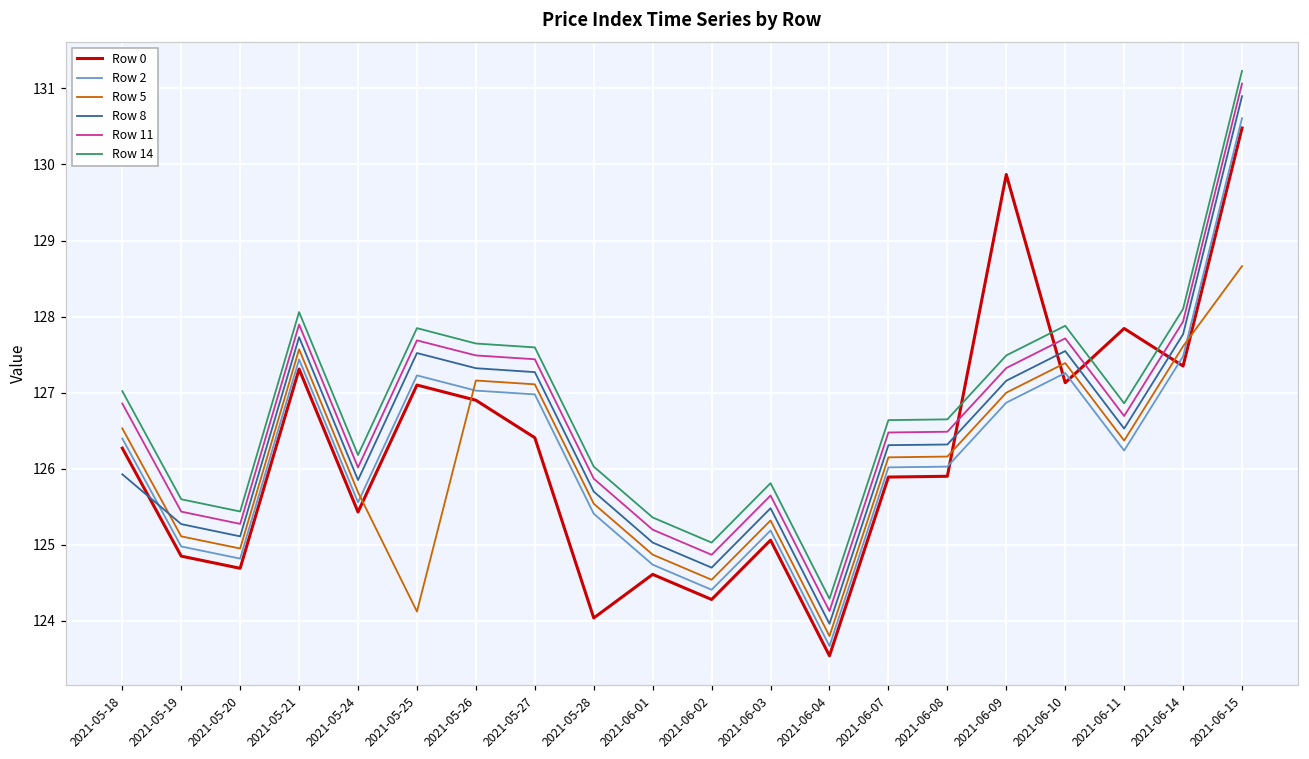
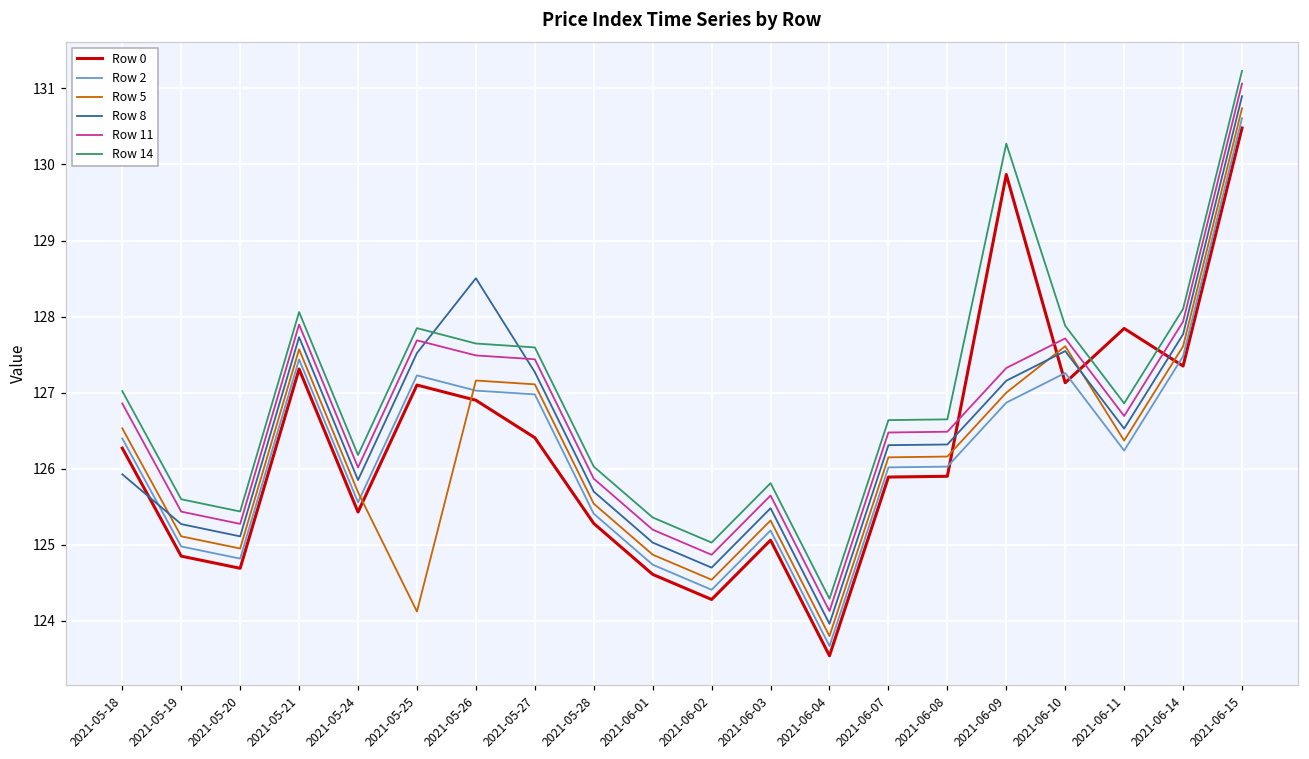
Row 8, 2021-05-26: 127.3 -> 128.5
Row 0, 2021-05-28: 124.0 -> 125.3
Row 14, 2021-06-09: 127.5 -> 130.3
Row 5, 2021-06-10: 127.4 -> 127.6
Row 5, 2021-06-15: 128.7 -> 130.7
